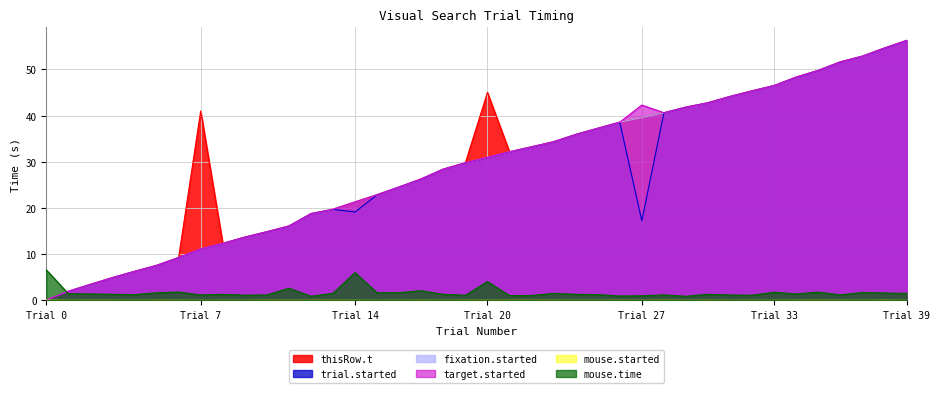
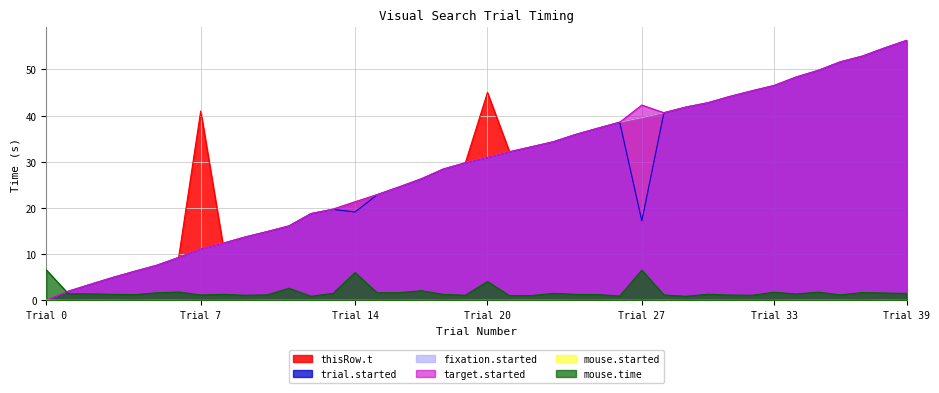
mouse.time, Trial 27: 1 -> 7
